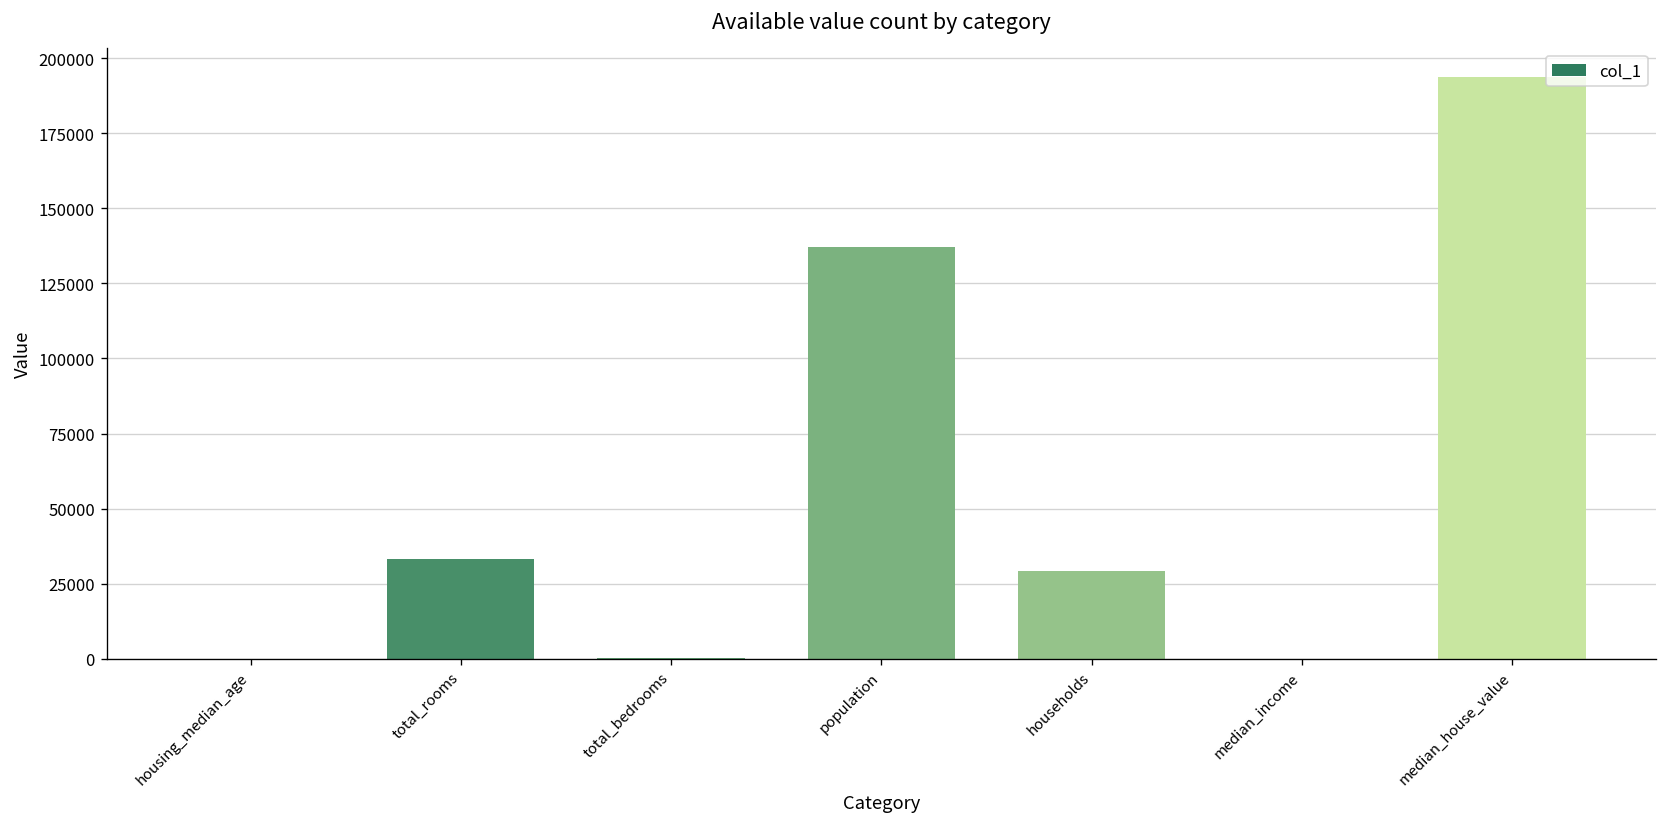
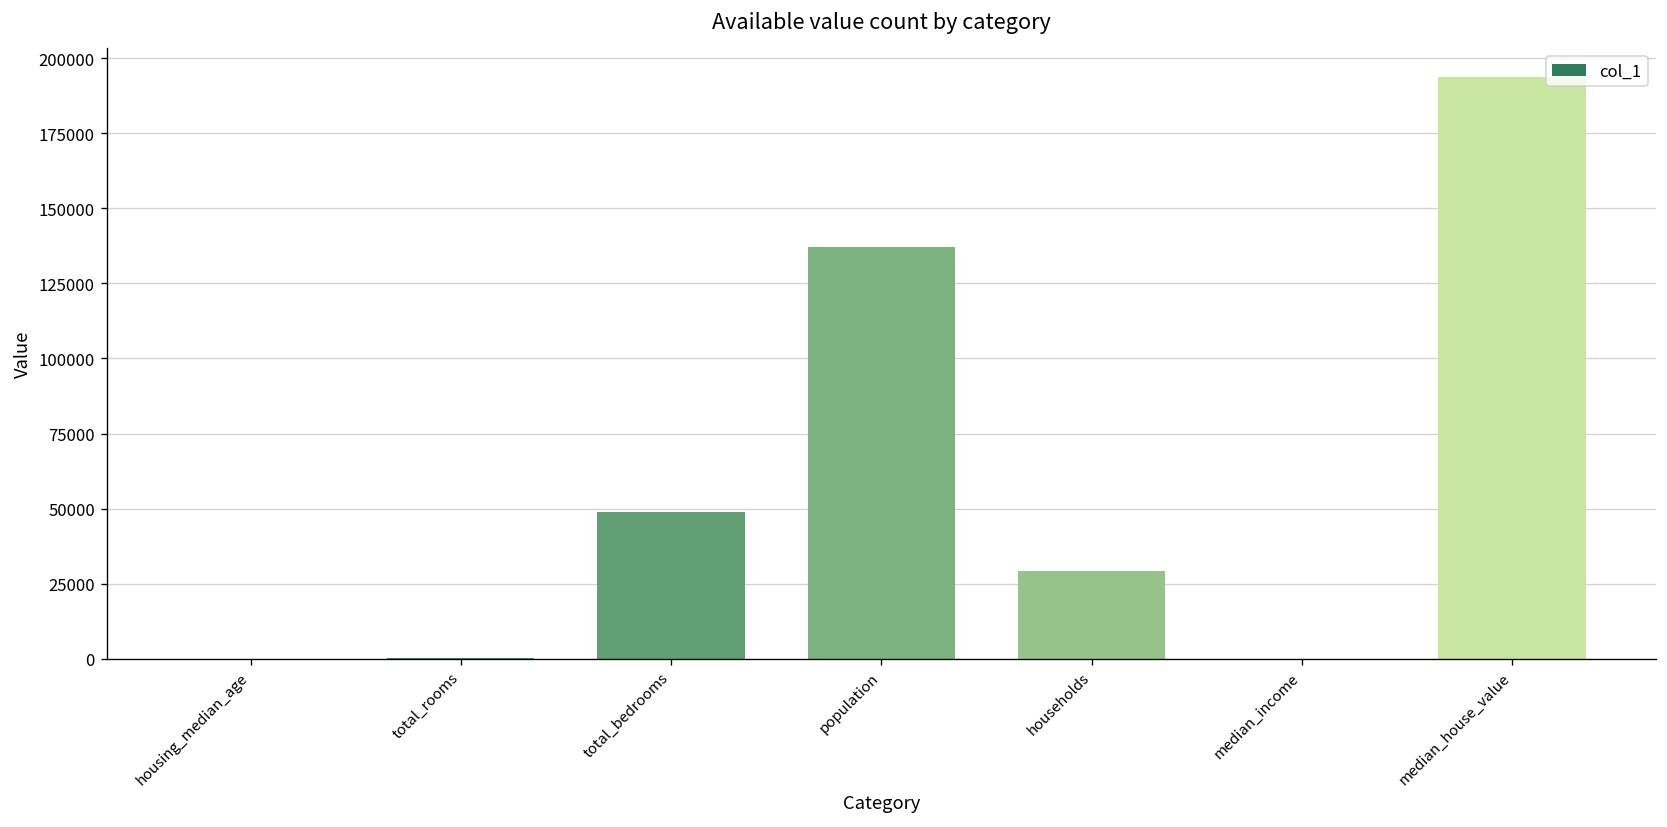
total_rooms: 33000 -> 0
total_bedrooms: 0 -> 49000
